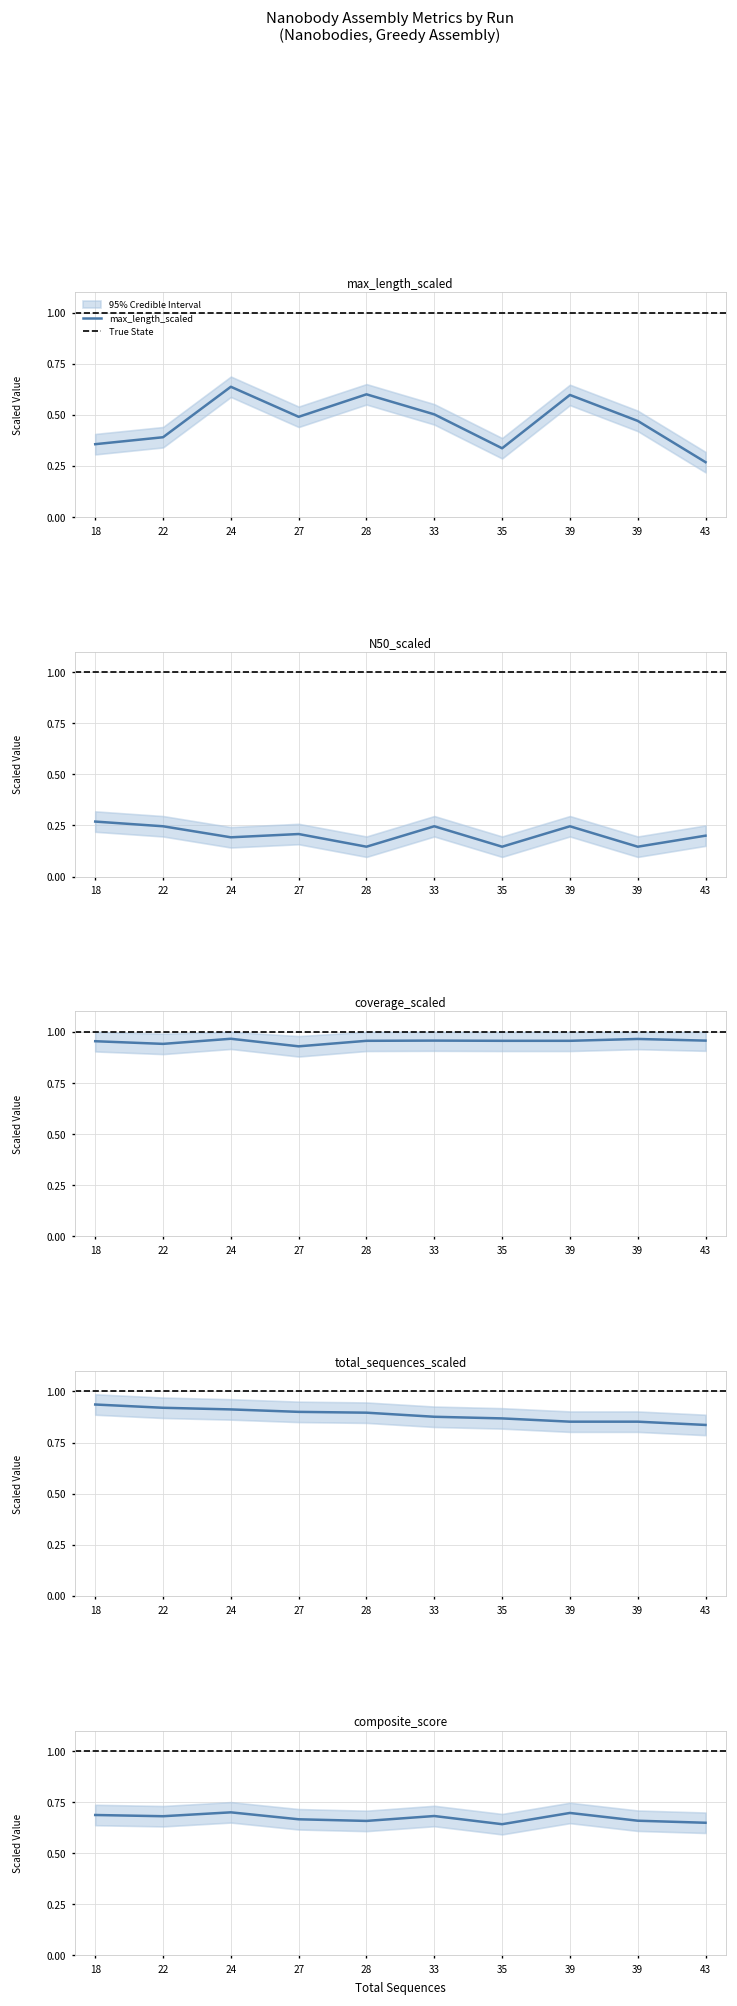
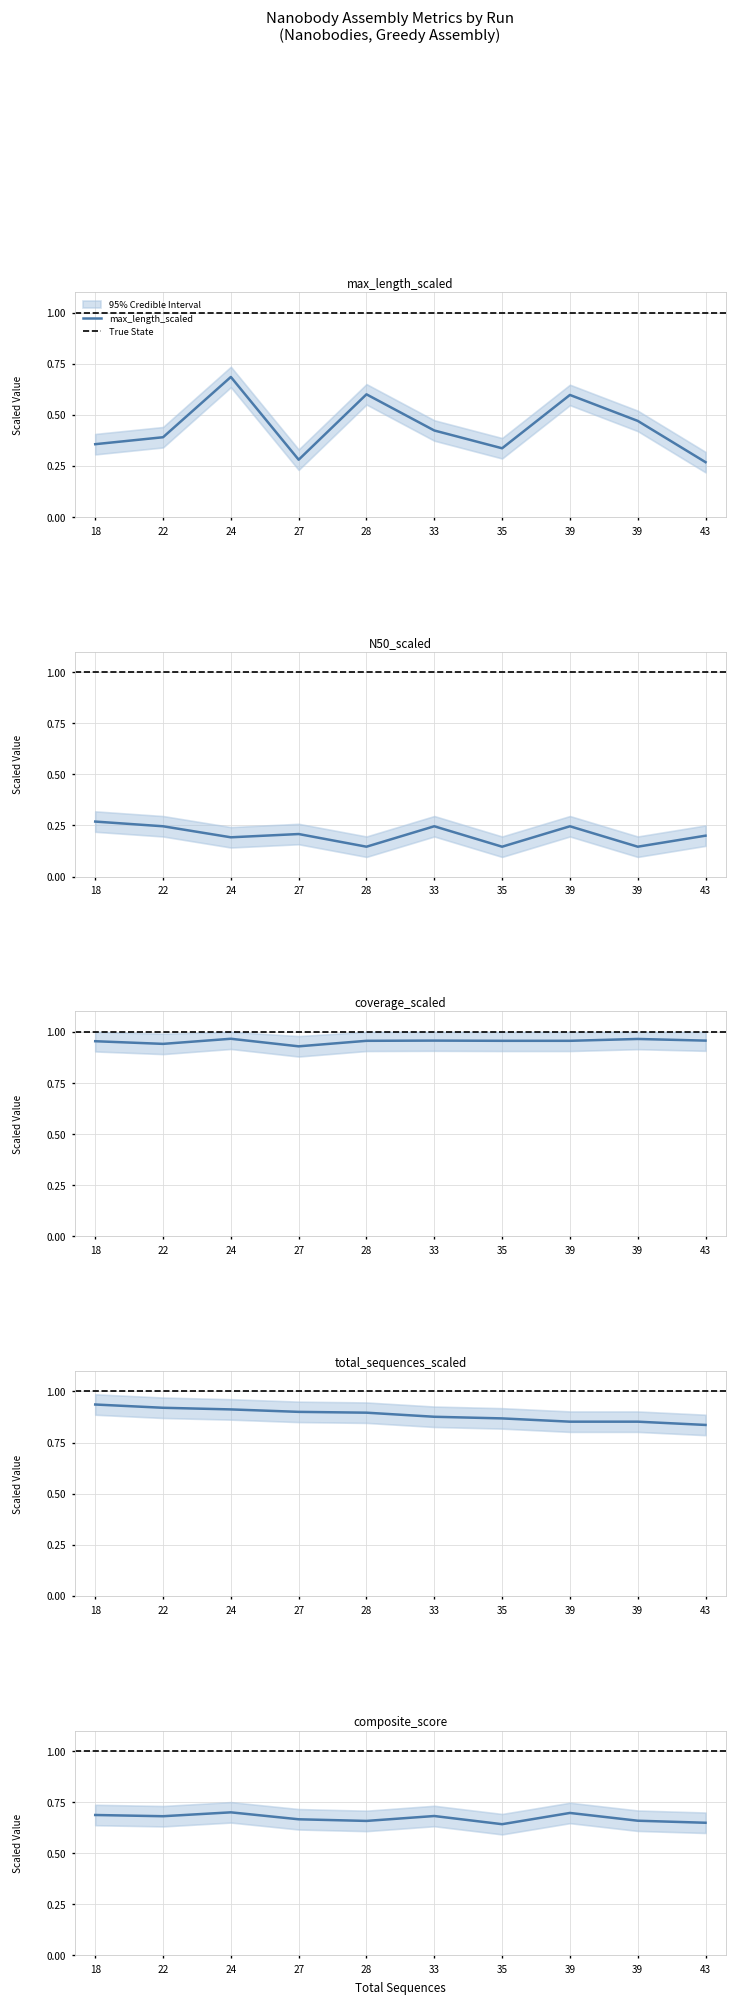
max_length_scaled, max_length_scaled, 24: 0.64 -> 0.69
max_length_scaled, max_length_scaled, 27: 0.49 -> 0.28
max_length_scaled, max_length_scaled, 33: 0.50 -> 0.42
